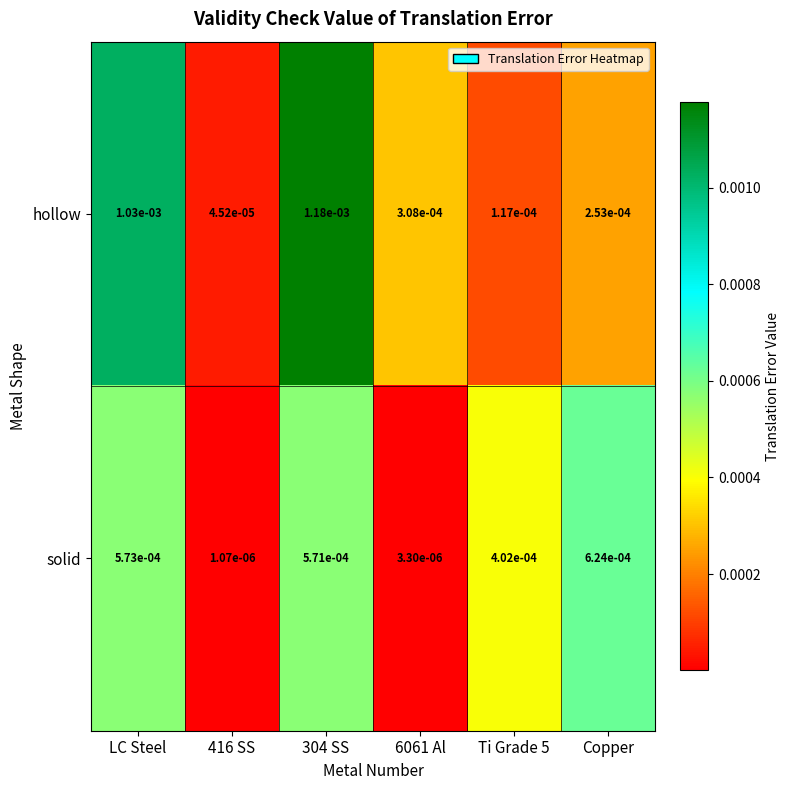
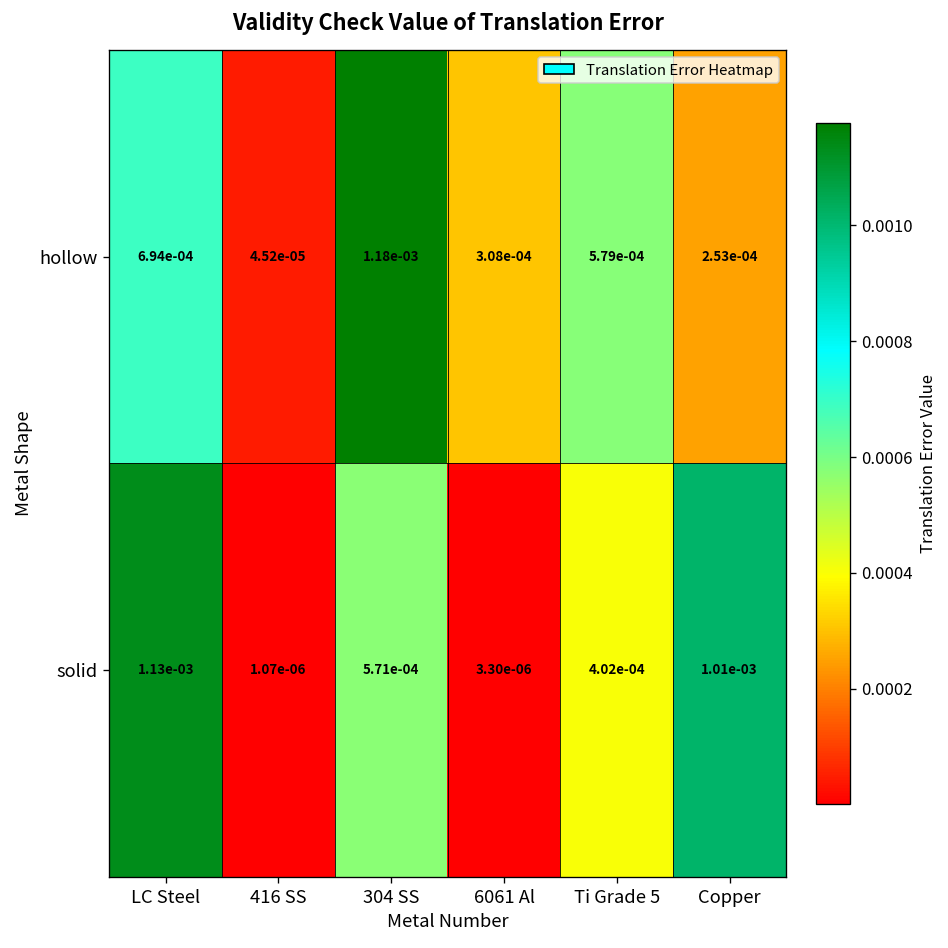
hollow, LC Steel: 1.03e-03 -> 6.94e-04
hollow, Ti Grade 5: 1.17e-04 -> 5.79e-04
solid, LC Steel: 5.73e-04 -> 1.13e-03
solid, Copper: 6.24e-04 -> 1.01e-03
